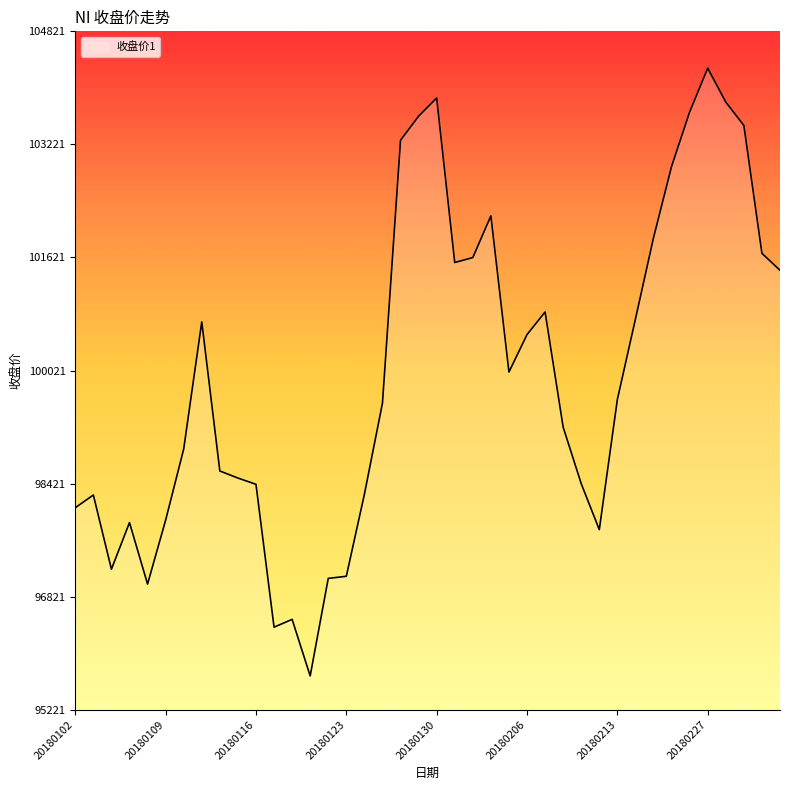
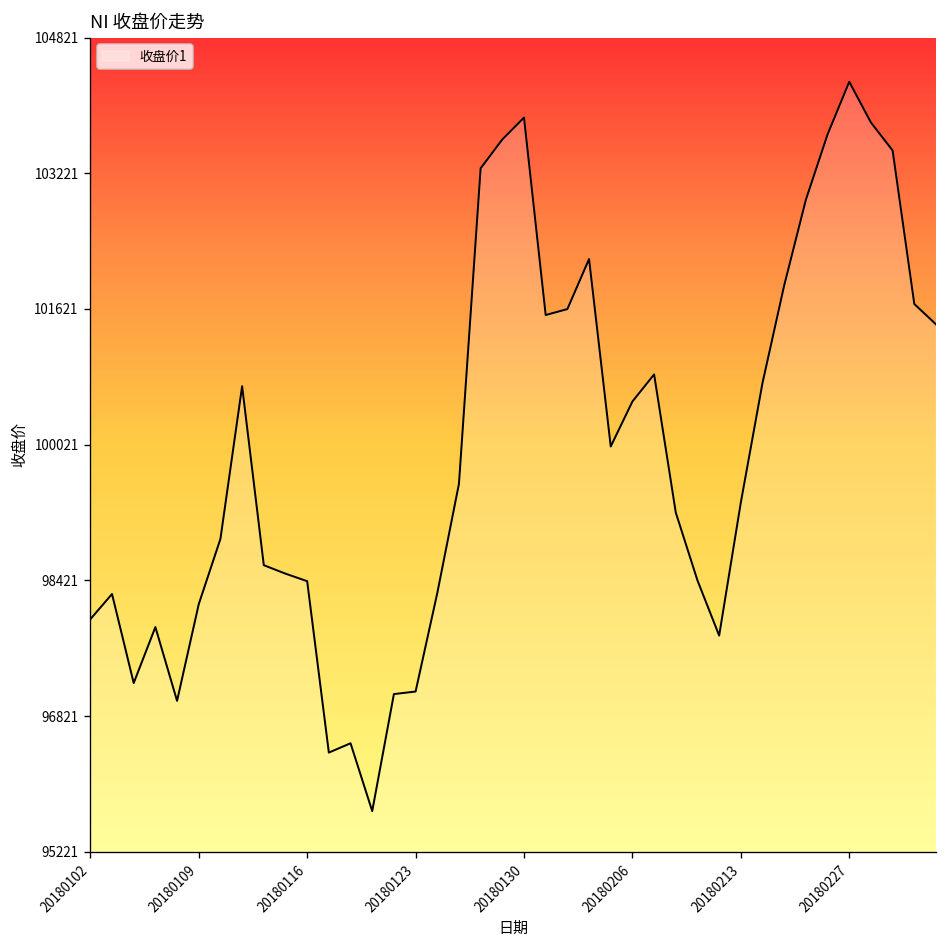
20180102: 98100 -> 98000
20180109: 97900 -> 98100
20180213: 99600 -> 99300
